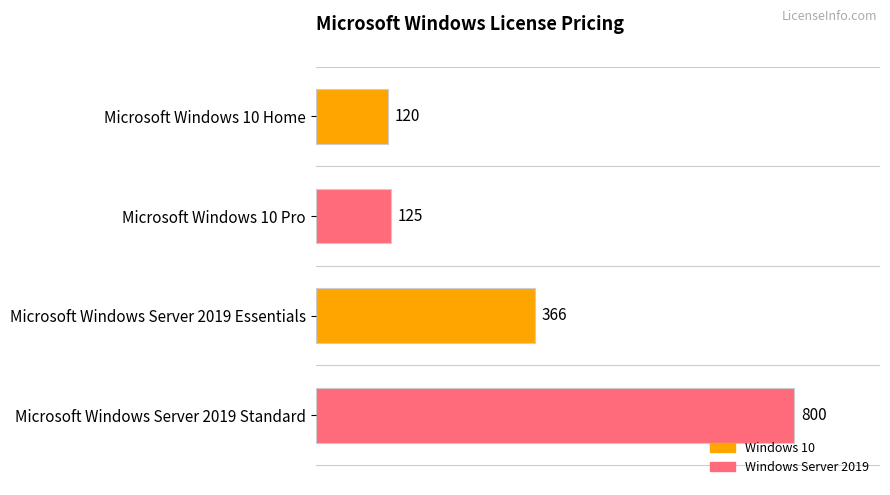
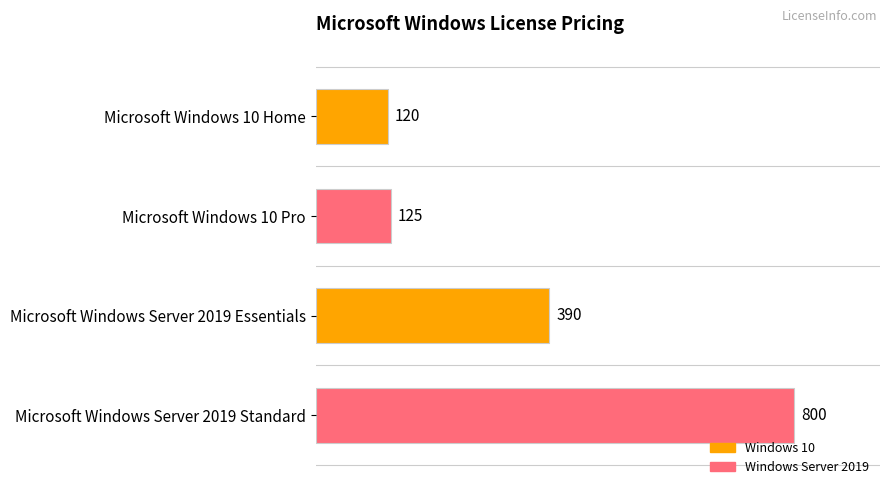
Microsoft Windows Server 2019 Essentials: 366 -> 390
